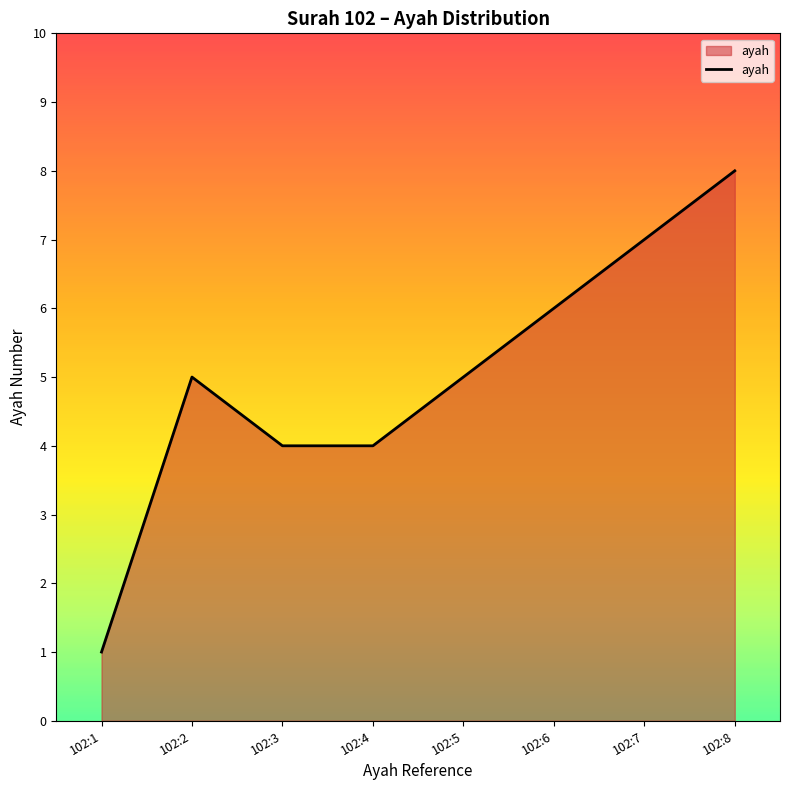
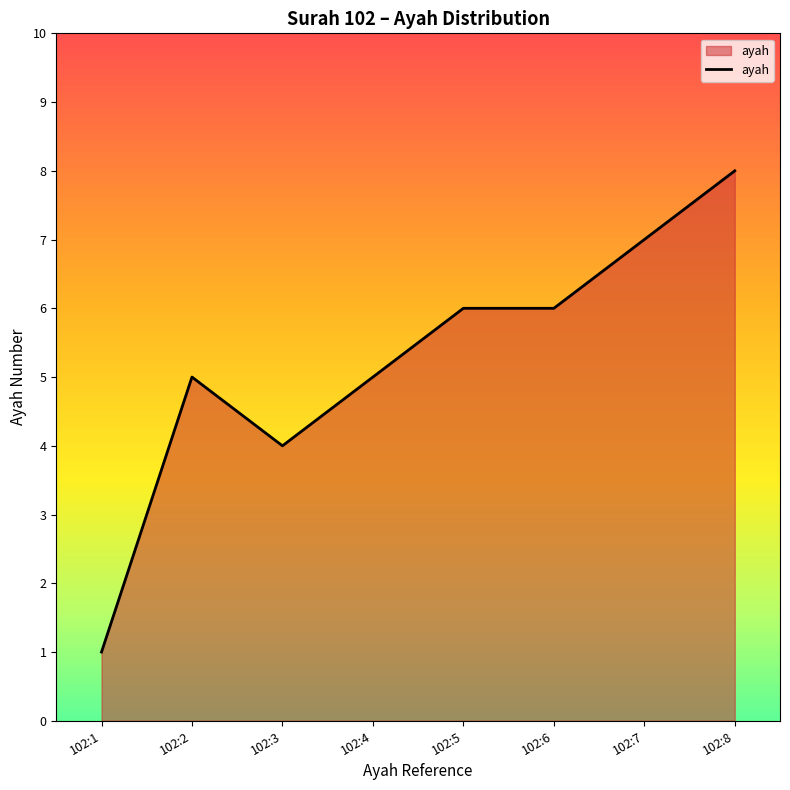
102:4: 4 -> 5
102:5: 5 -> 6
